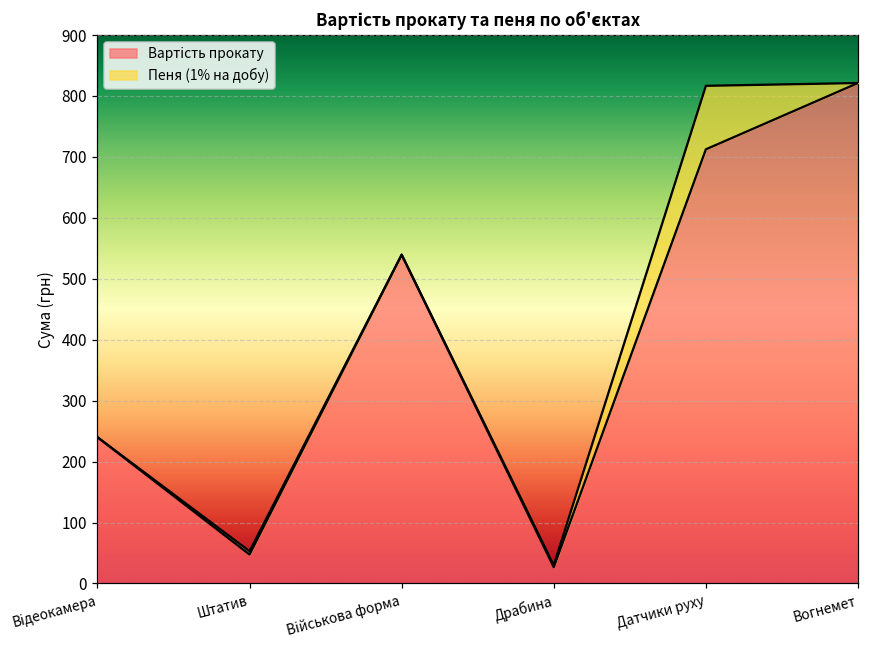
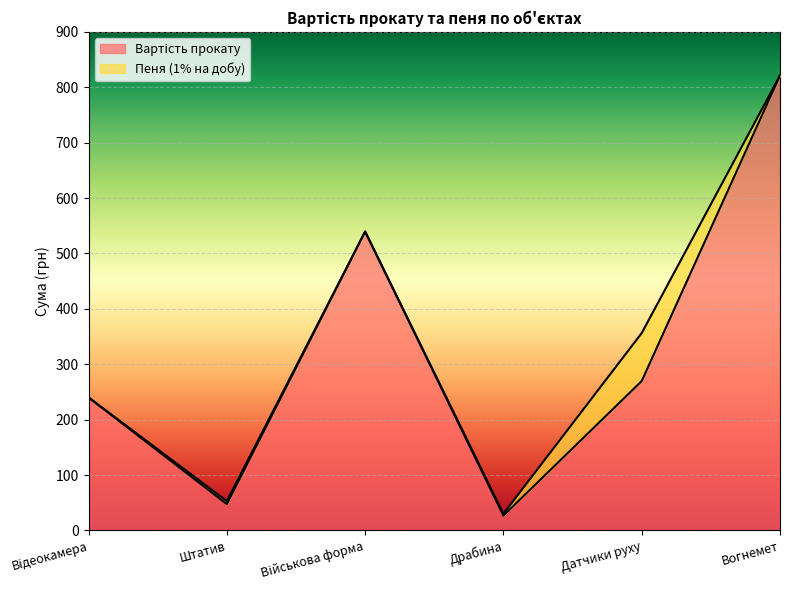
Вартість прокату, Датчики руху: 710 -> 270
Пеня (1% на добу), Датчики руху: 100 -> 90
